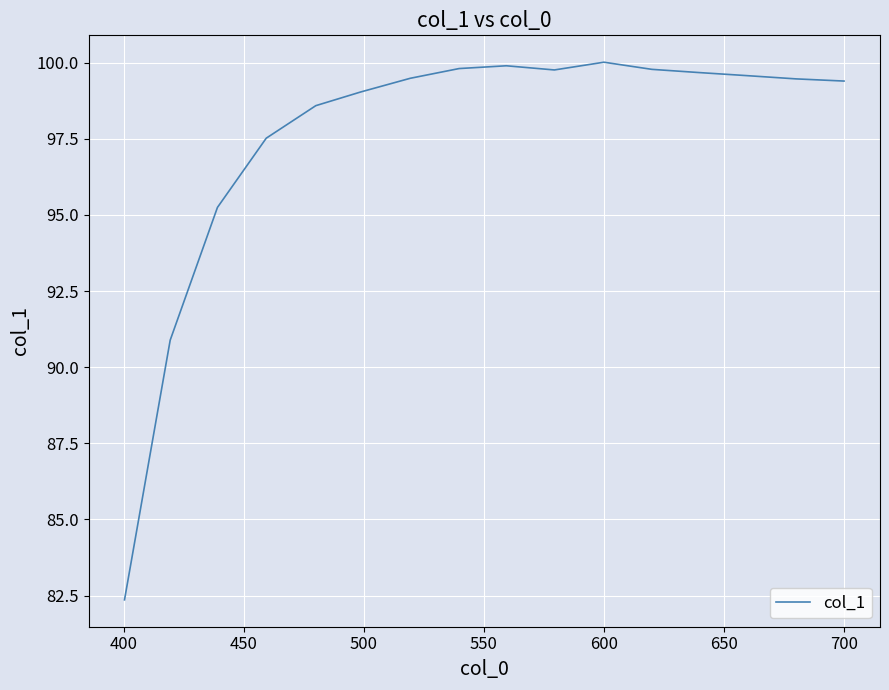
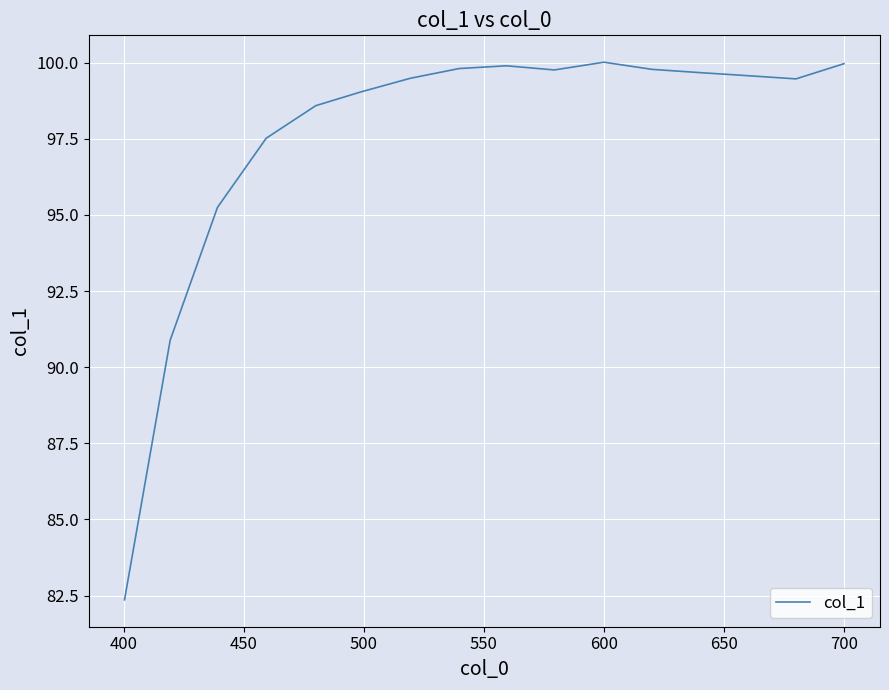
700: 99.4 -> 100.0
